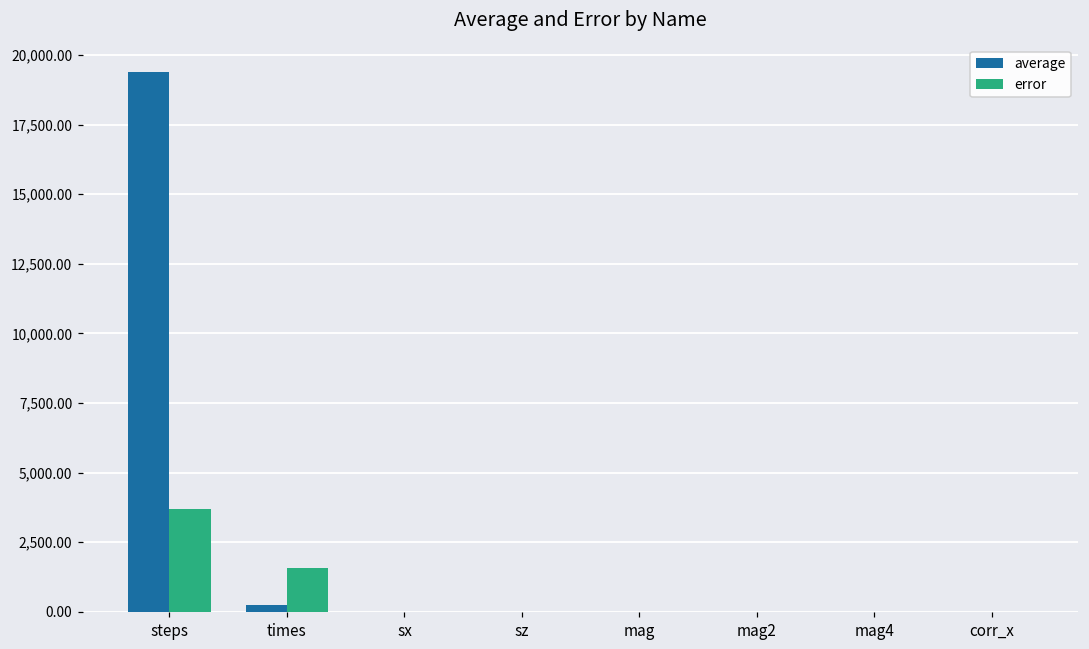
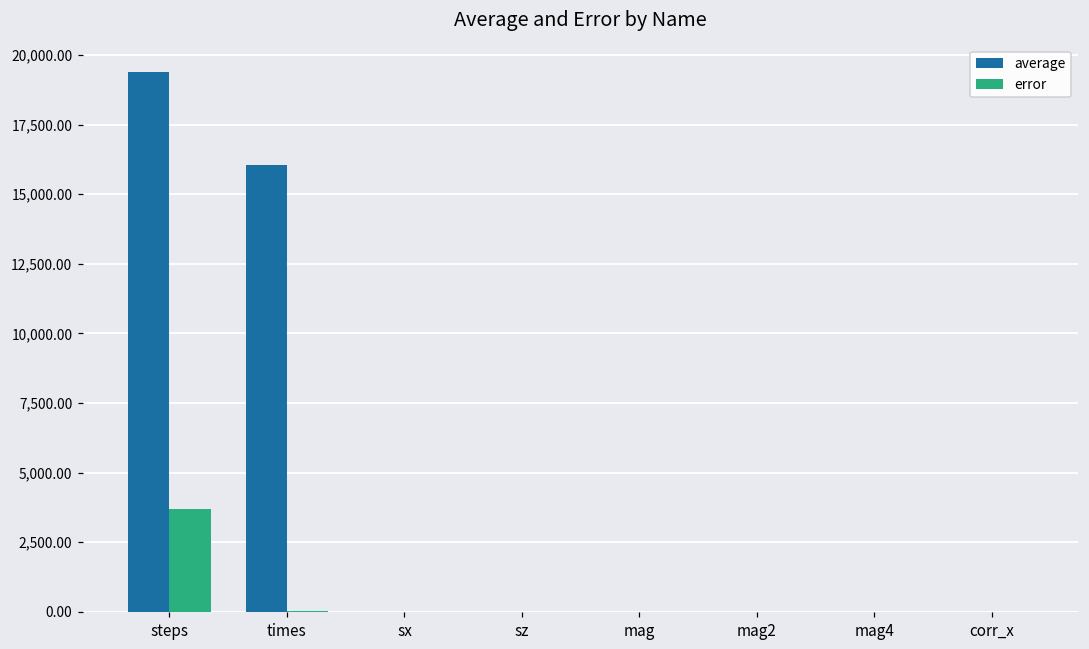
average, times: 300 -> 16,100
error, times: 1,600 -> 0
